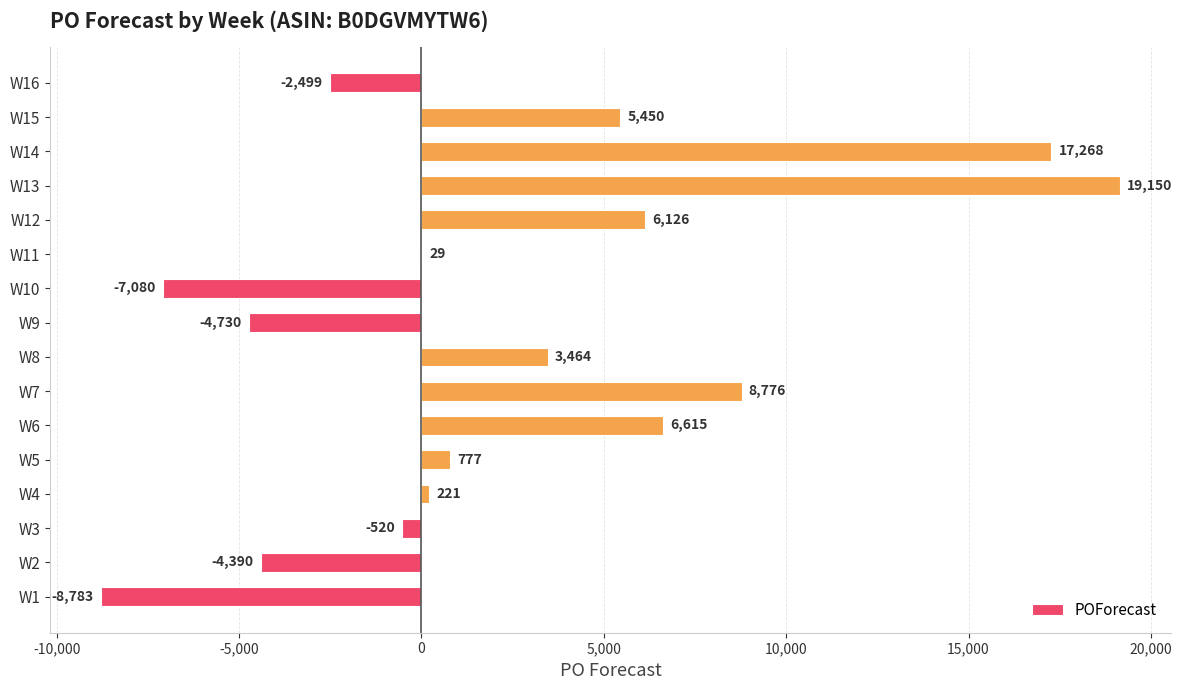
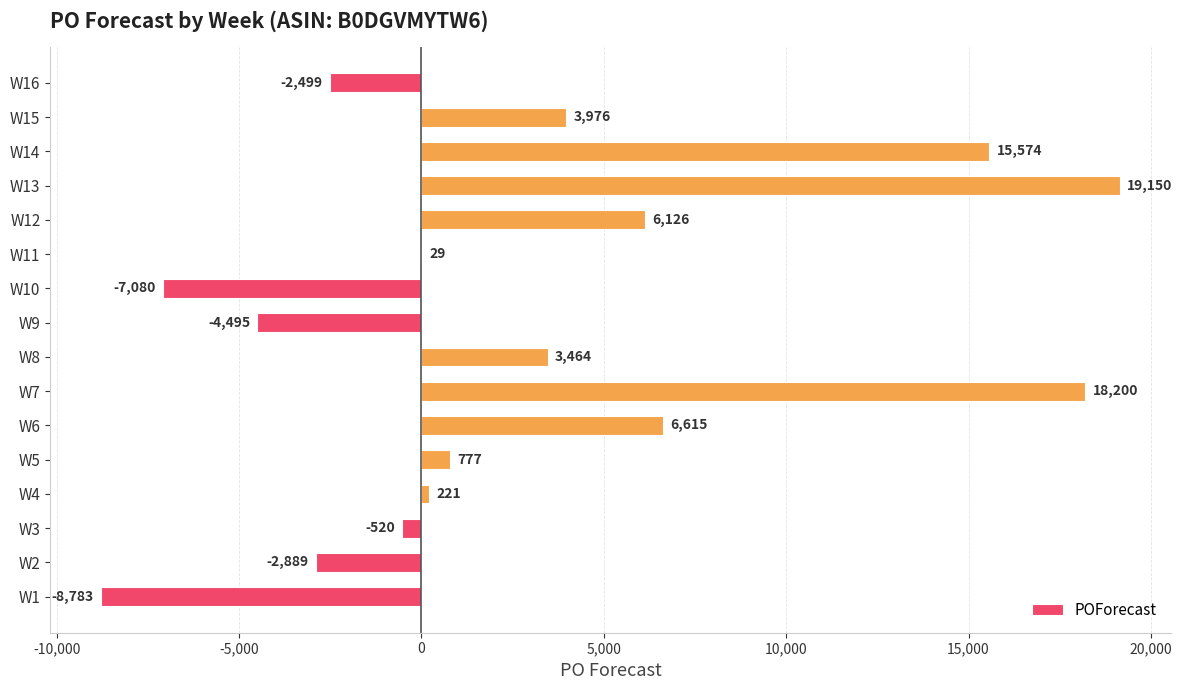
W15: 5,450 -> 3,976
W14: 17,268 -> 15,574
W9: -4,730 -> -4,495
W7: 8,776 -> 18,200
W2: -4,390 -> -2,889
